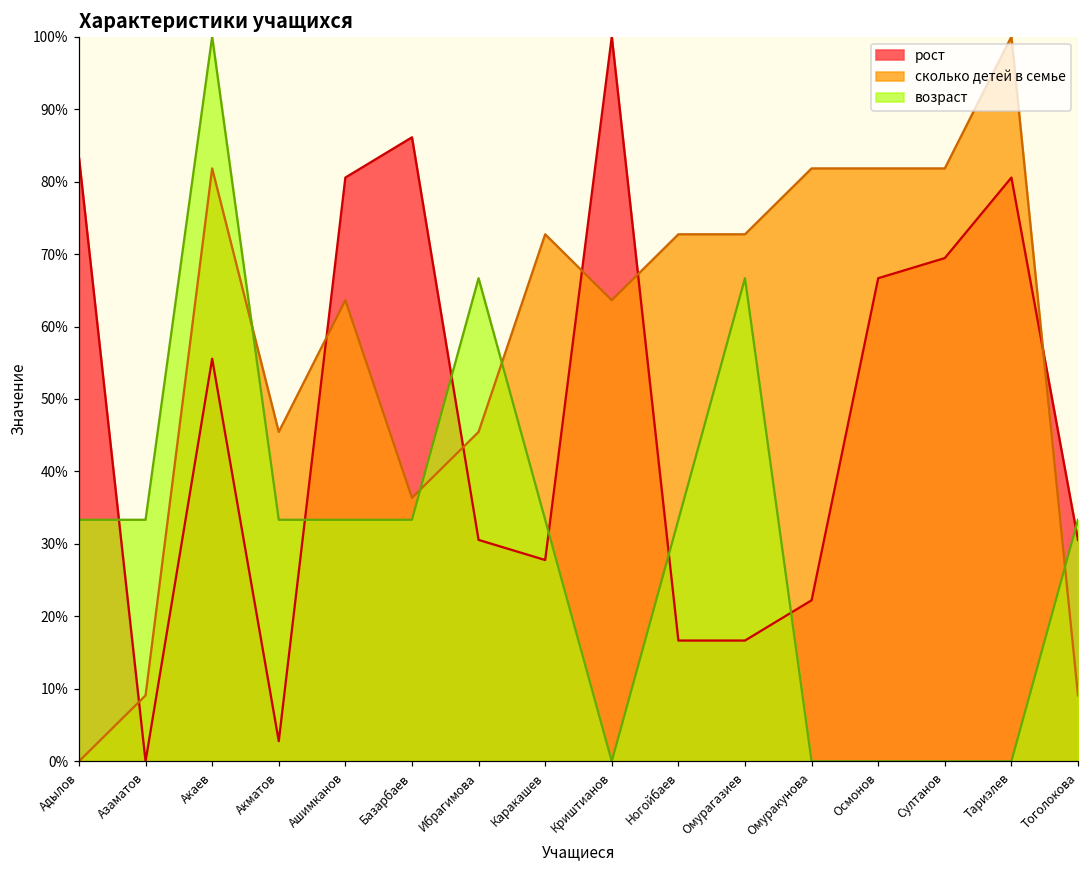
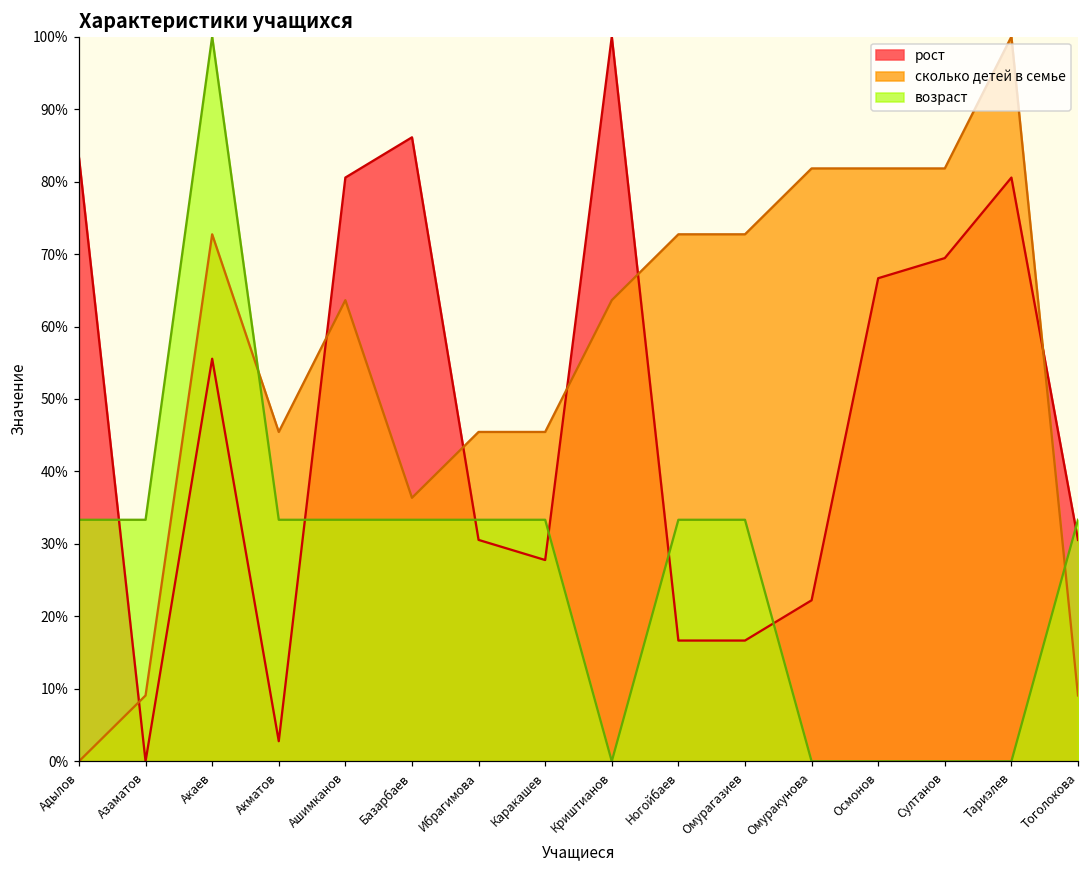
сколько детей в семье, Акаев: 82% -> 73%
возраст, Ибрагимова: 67% -> 33%
сколько детей в семье, Каракашев: 73% -> 45%
возраст, Омурагазиев: 67% -> 33%
